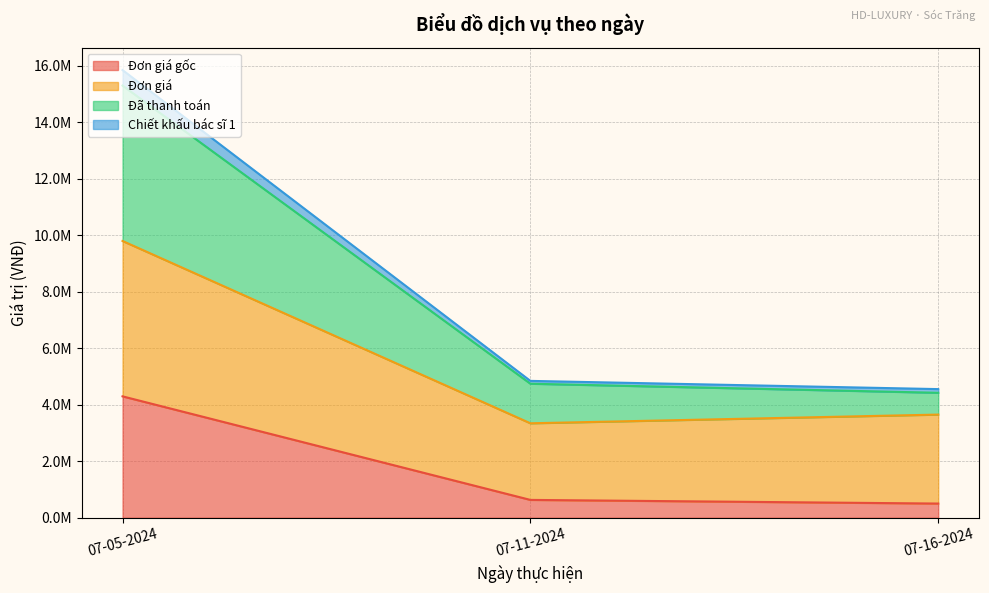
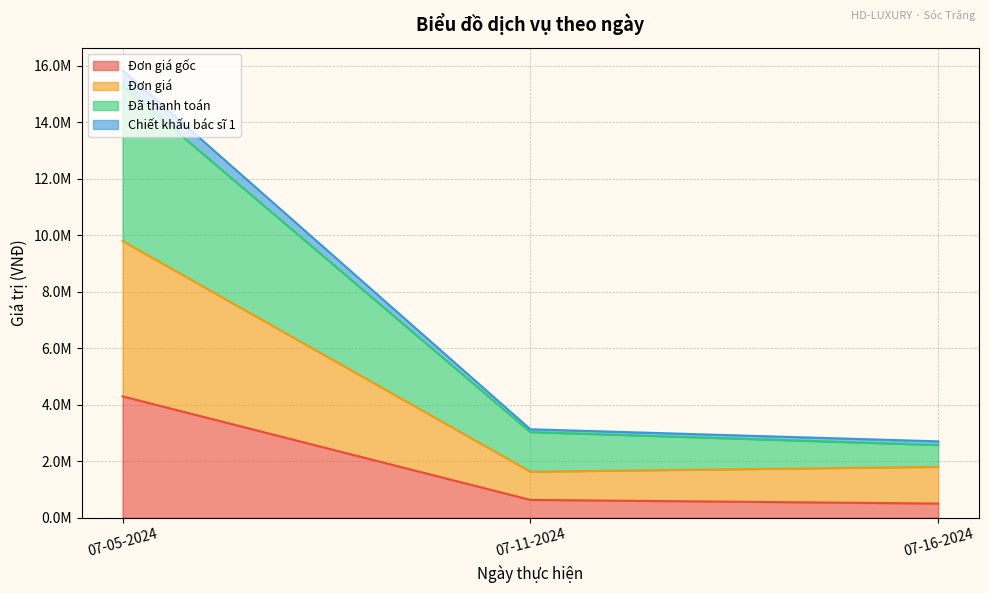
Đơn giá, 07-11-2024: 2700000 -> 1000000
Đơn giá, 07-16-2024: 3100000 -> 1300000
